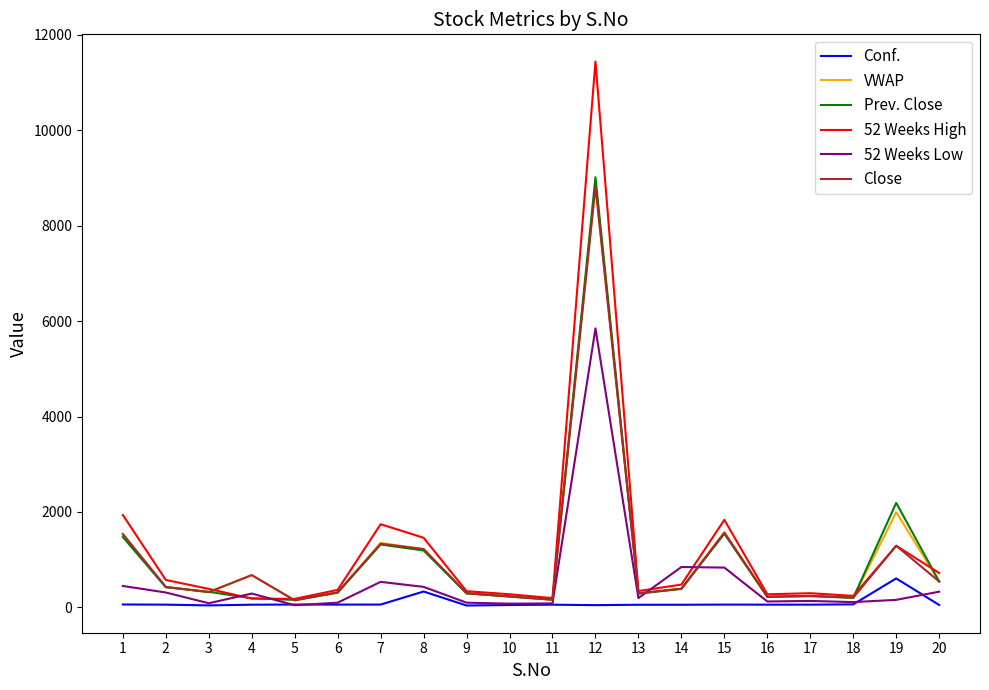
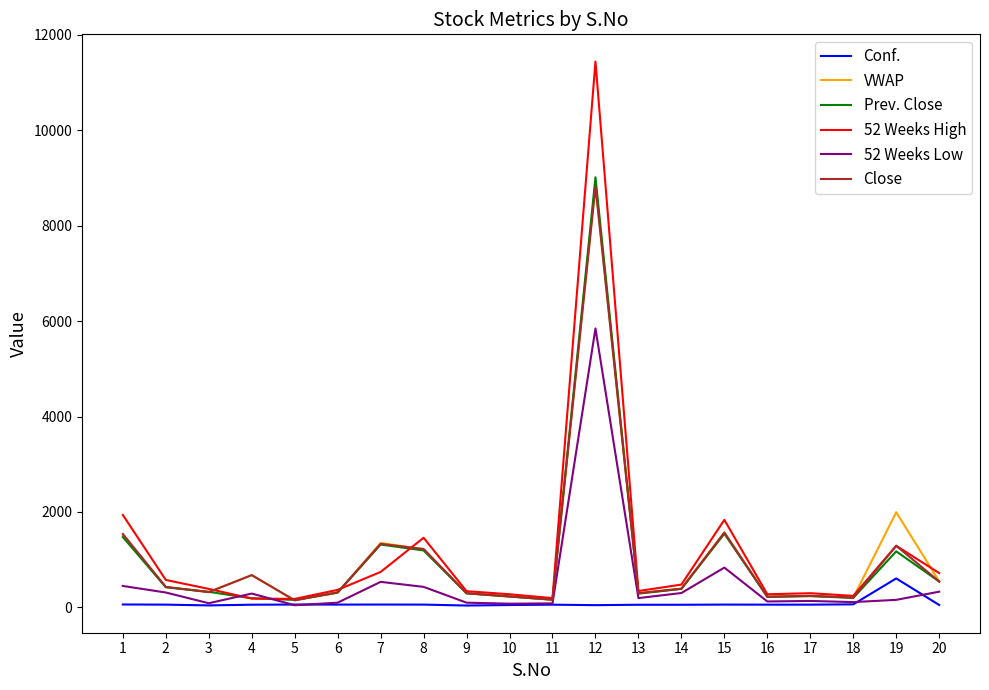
52 Weeks High, 7: 1700 -> 700
Conf., 8: 300 -> 100
52 Weeks Low, 14: 800 -> 300
Prev. Close, 19: 2200 -> 1200
